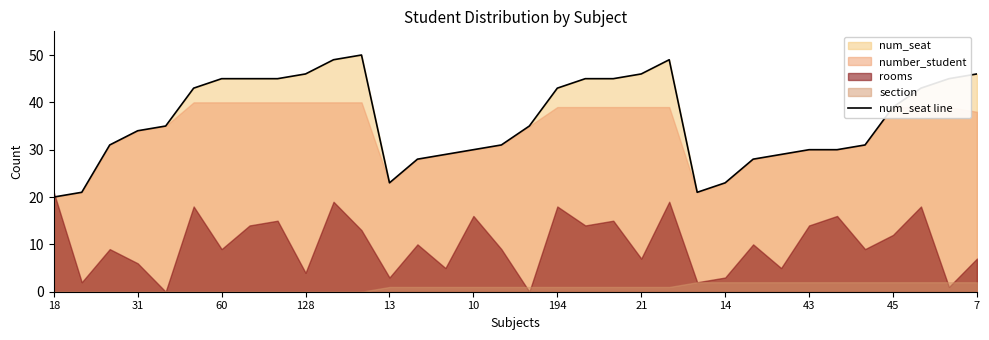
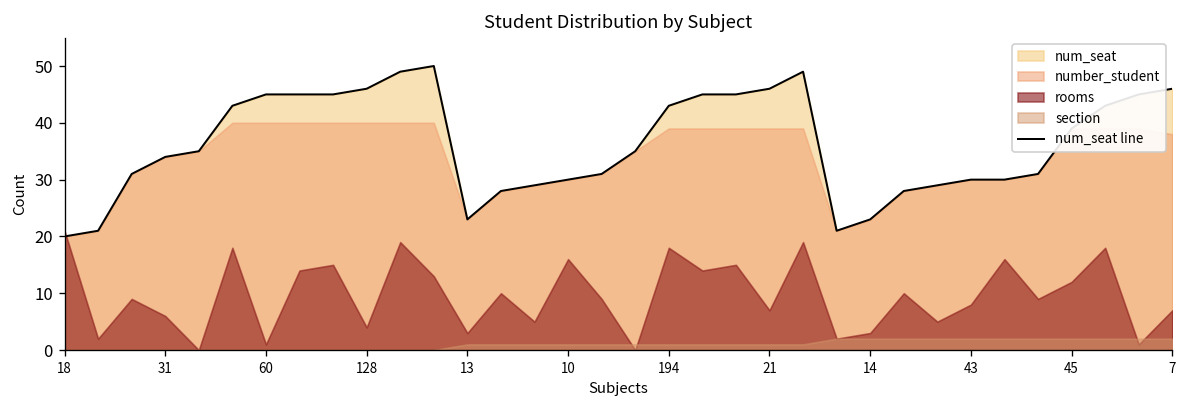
rooms, 60: 9 -> 1
rooms, 43: 14 -> 8
